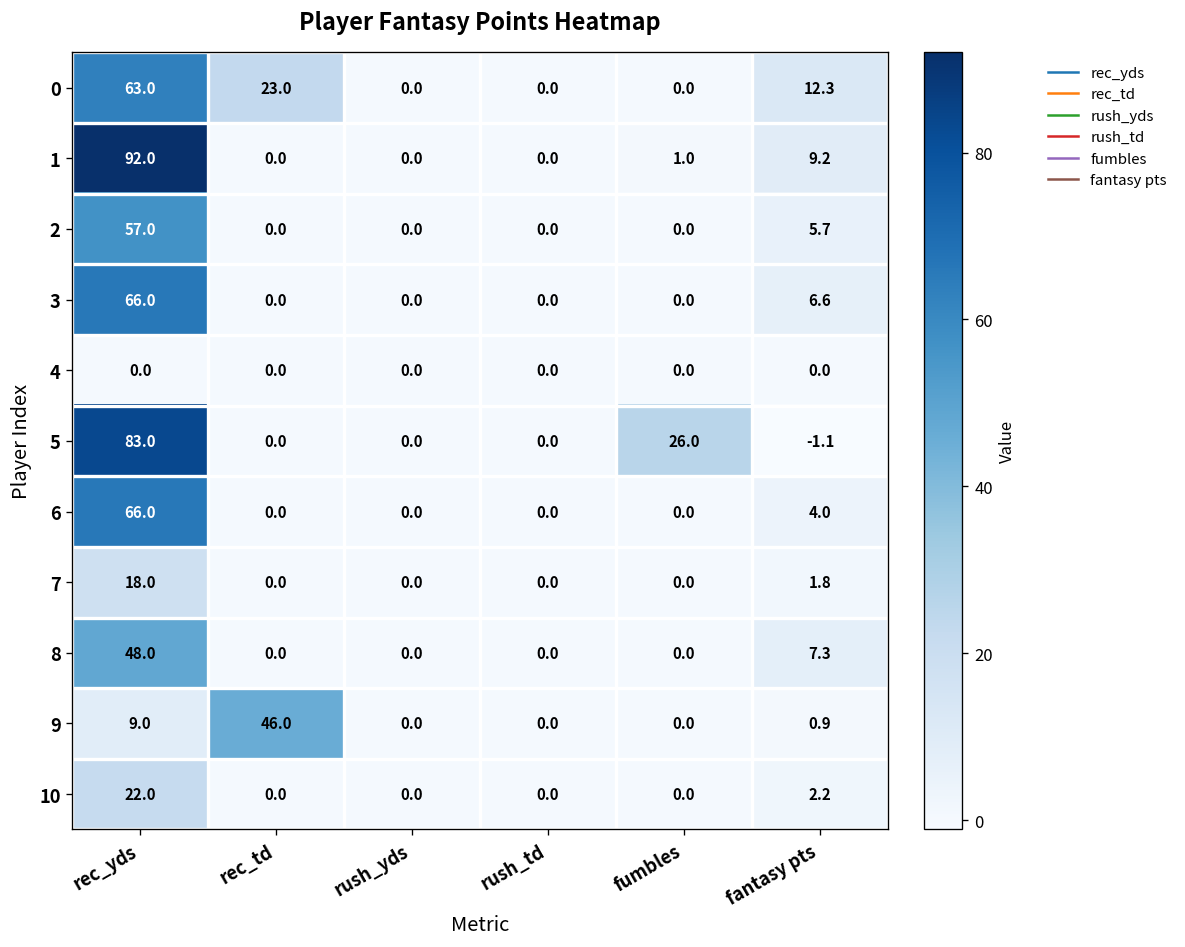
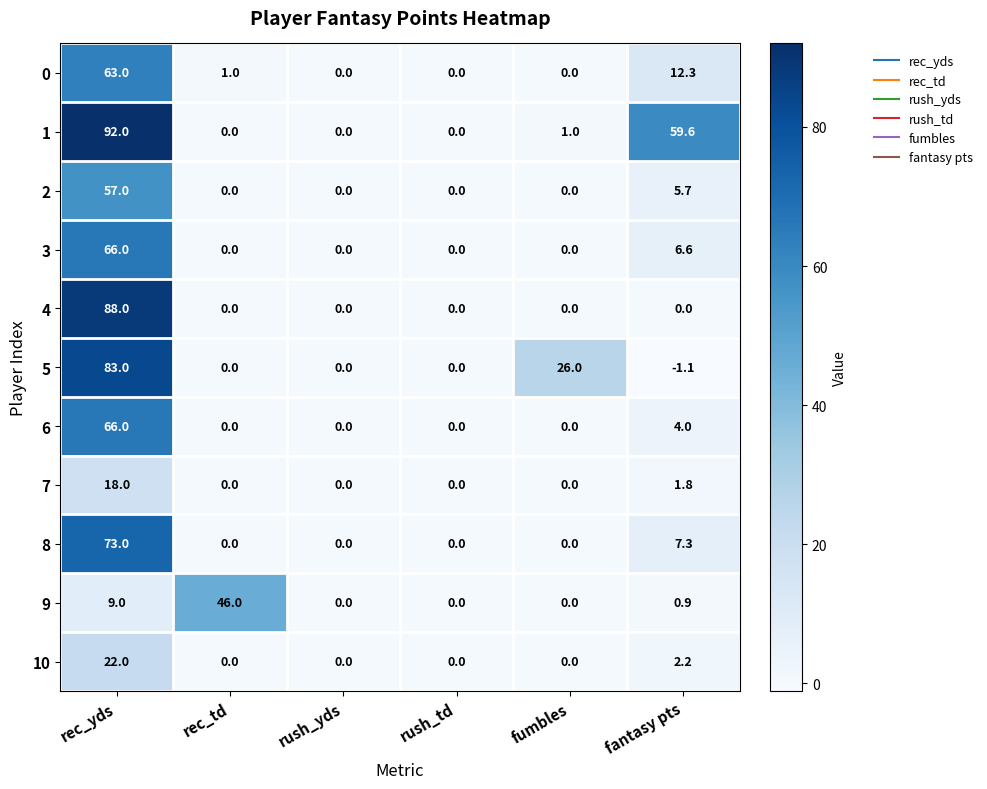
0, rec_td: 23.0 -> 1.0
1, fantasy pts: 9.2 -> 59.6
4, rec_yds: 0.0 -> 88.0
8, rec_yds: 48.0 -> 73.0
